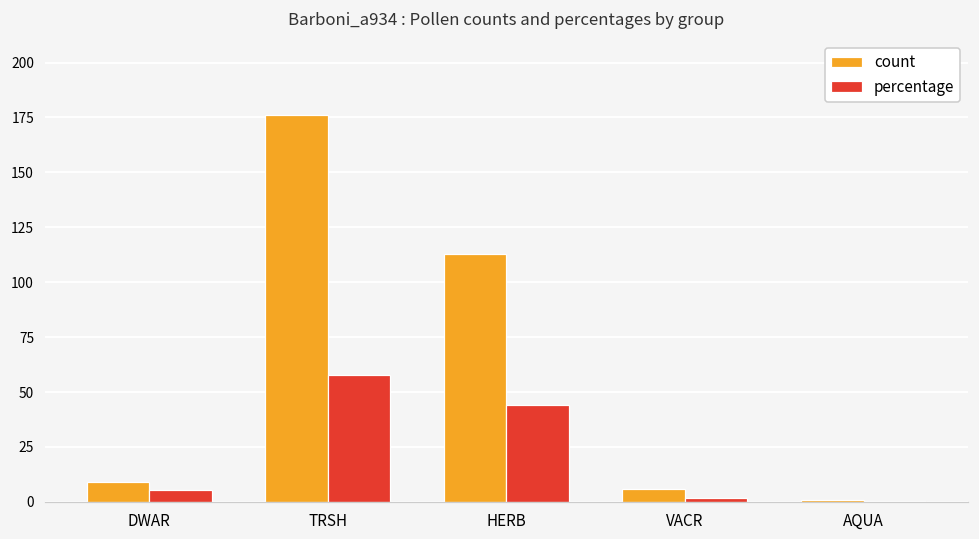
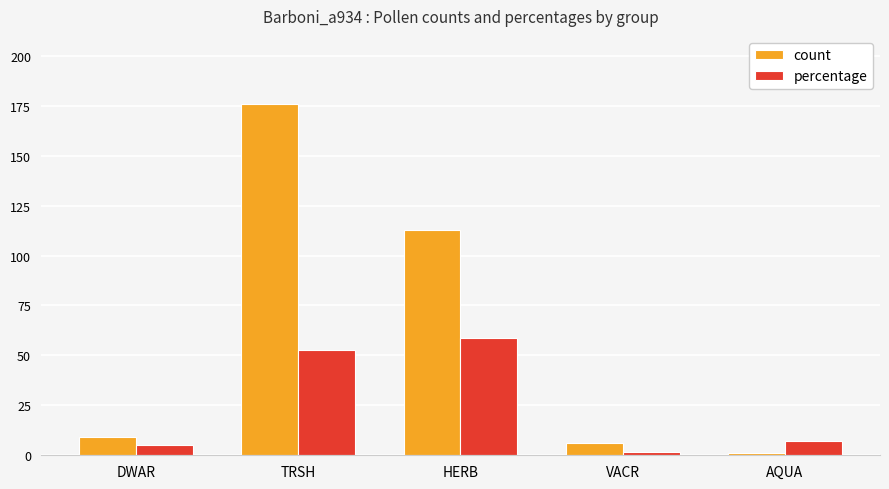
percentage, TRSH: 58 -> 53
percentage, HERB: 44 -> 58
percentage, AQUA: 0 -> 7
